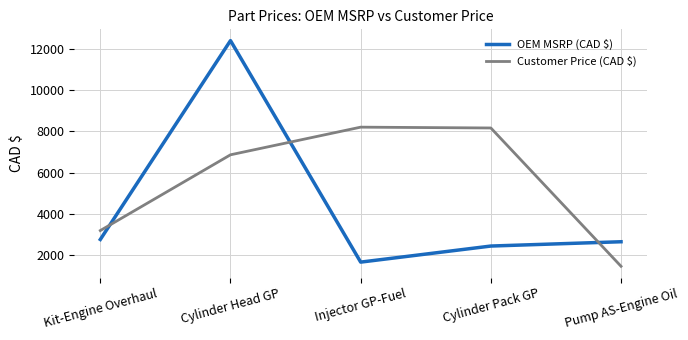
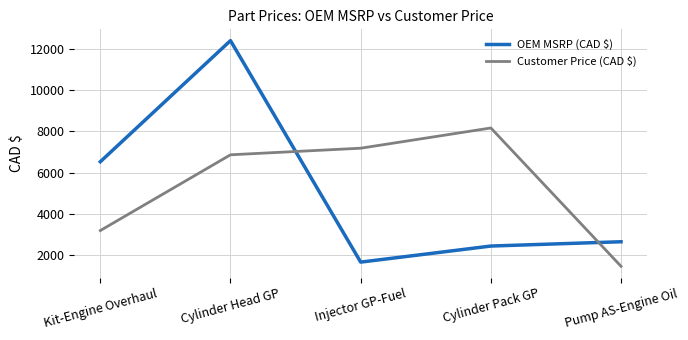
OEM MSRP (CAD $), Kit-Engine Overhaul: 2800 -> 6500
Customer Price (CAD $), Injector GP-Fuel: 8200 -> 7200
